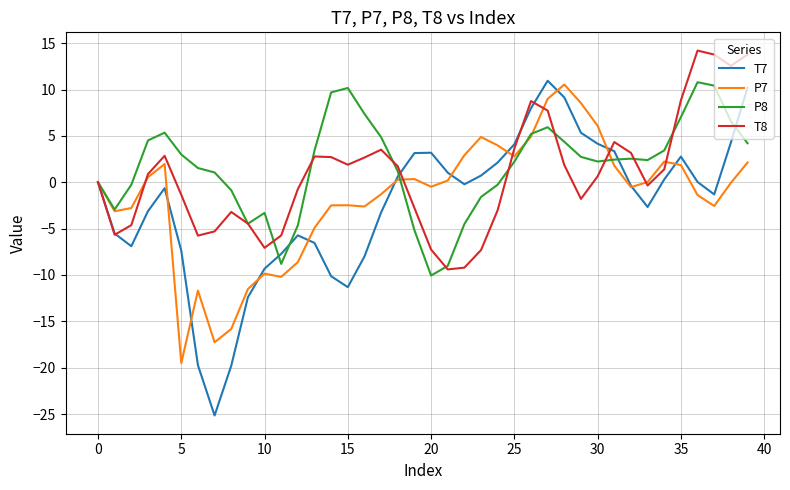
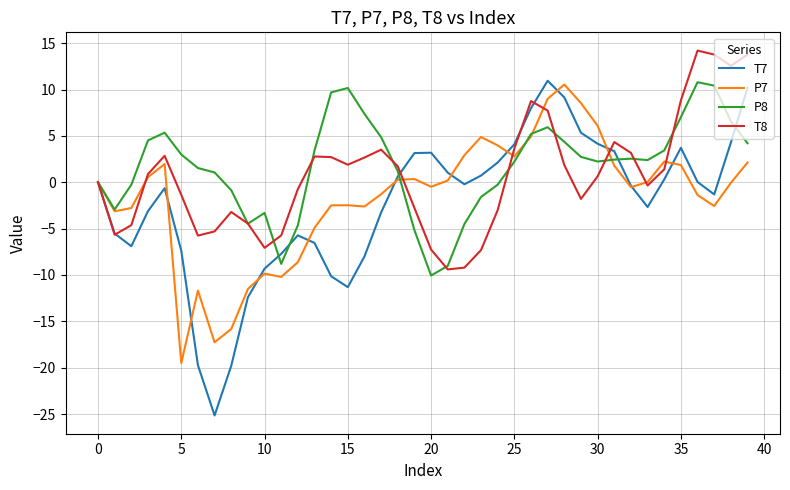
T7, 35: 3 -> 4
